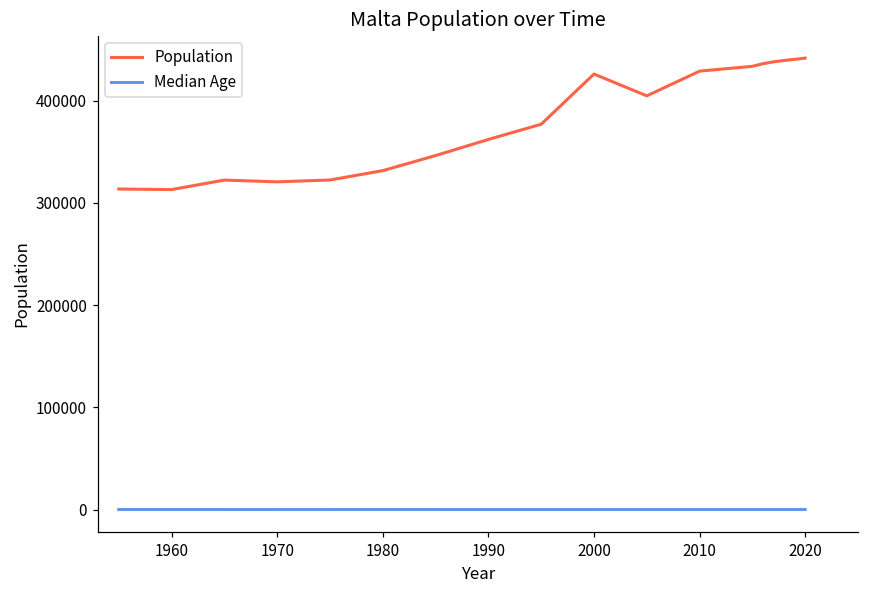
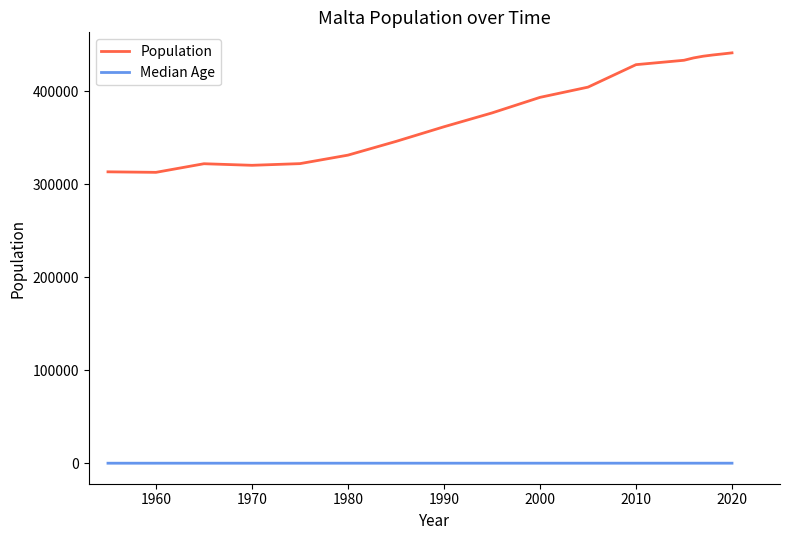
Population, 2000: 430000 -> 390000
